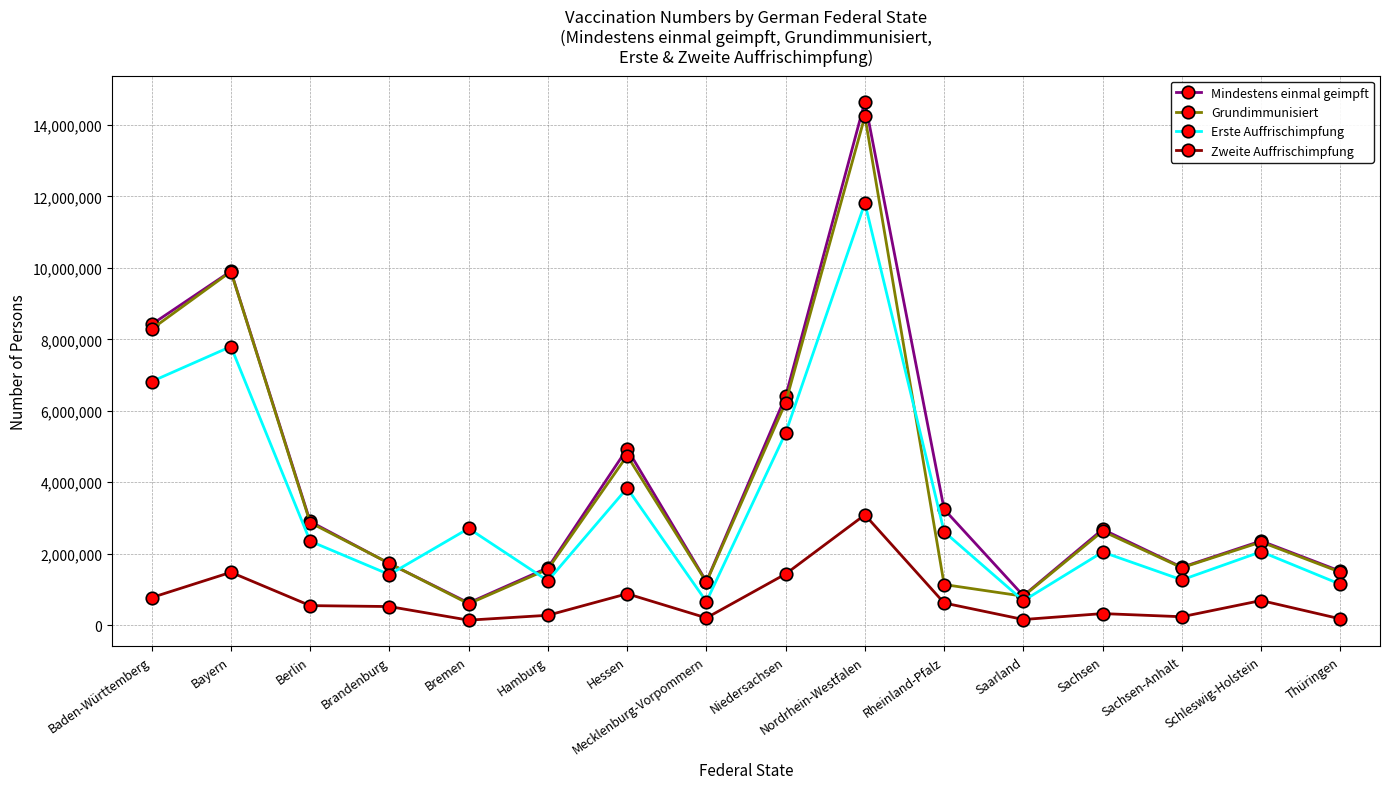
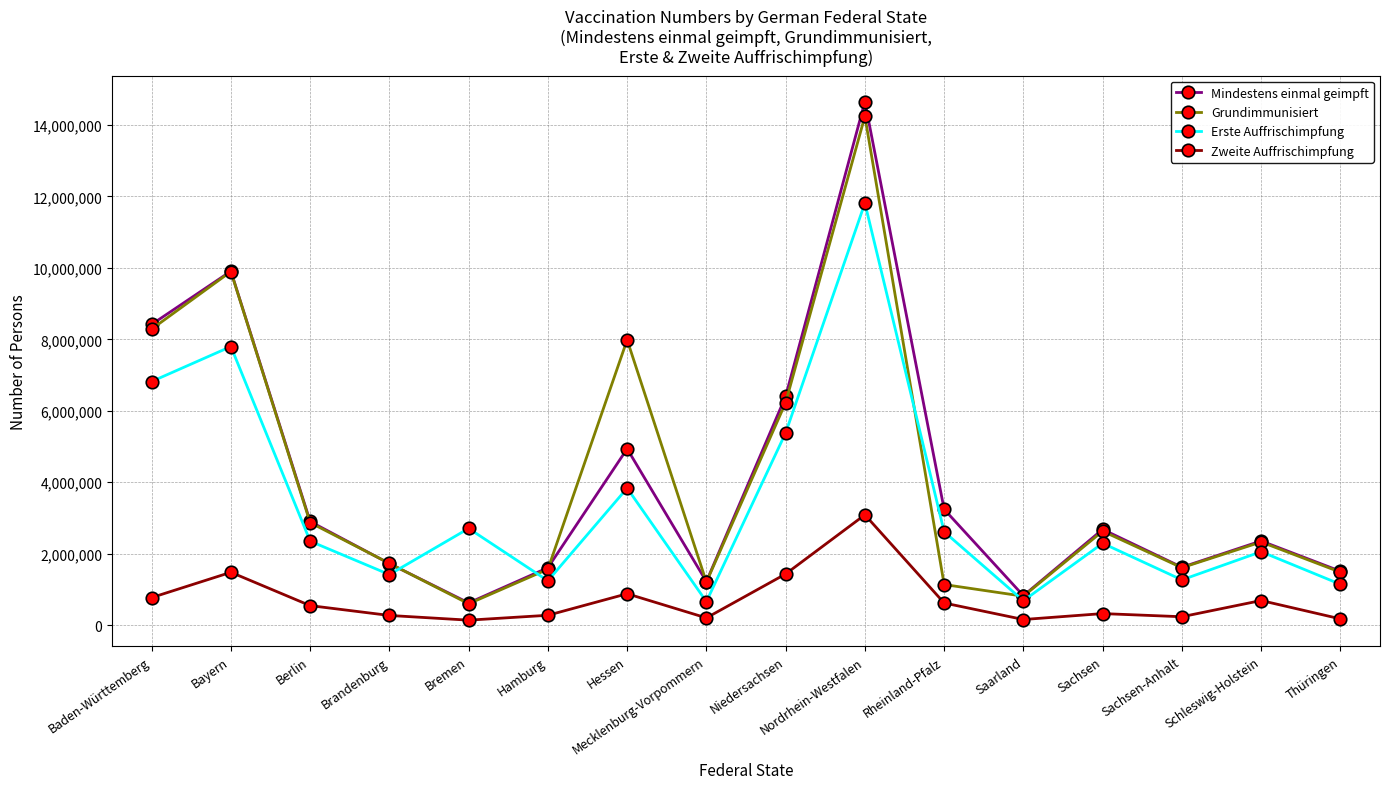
Zweite Auffrischimpfung, Brandenburg: 500,000 -> 300,000
Grundimmunisiert, Hessen: 4,700,000 -> 8,000,000
Erste Auffrischimpfung, Sachsen: 2,000,000 -> 2,300,000
